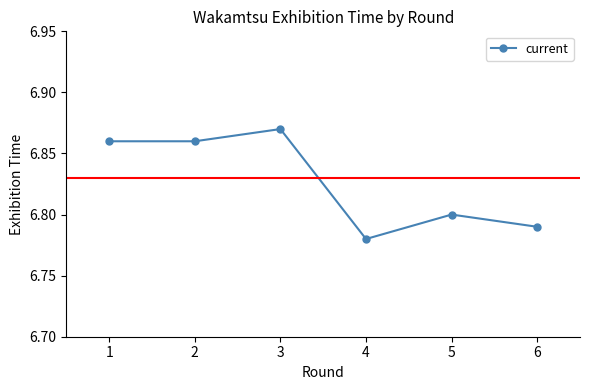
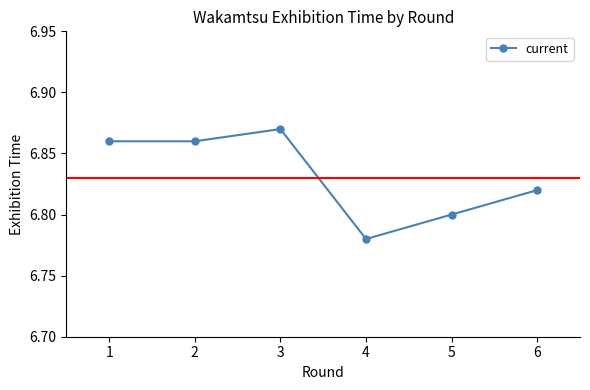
6: 6.79 -> 6.82
